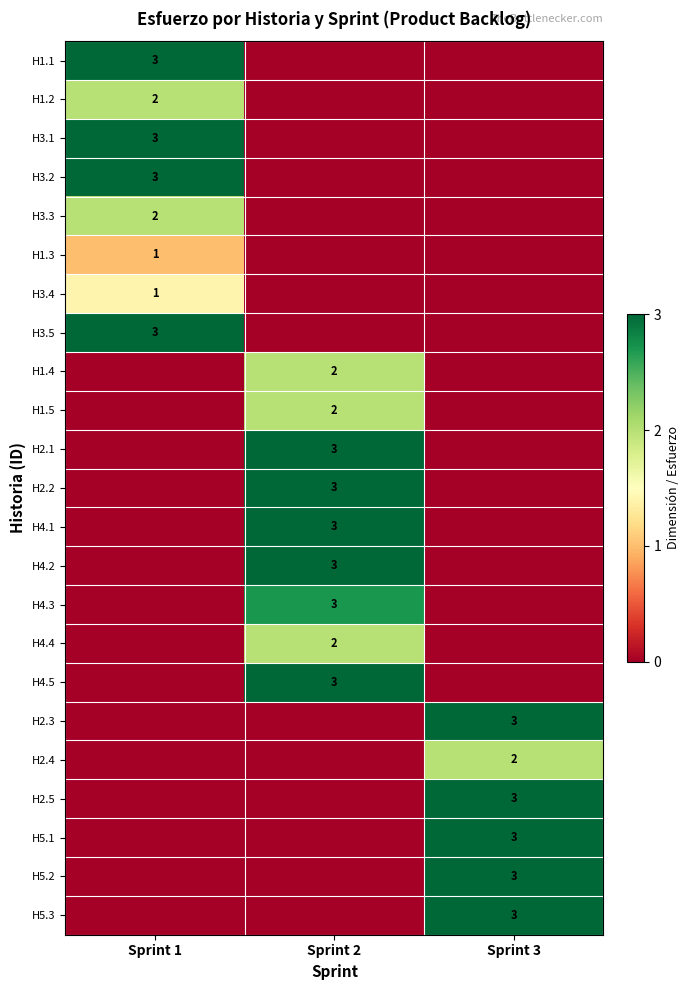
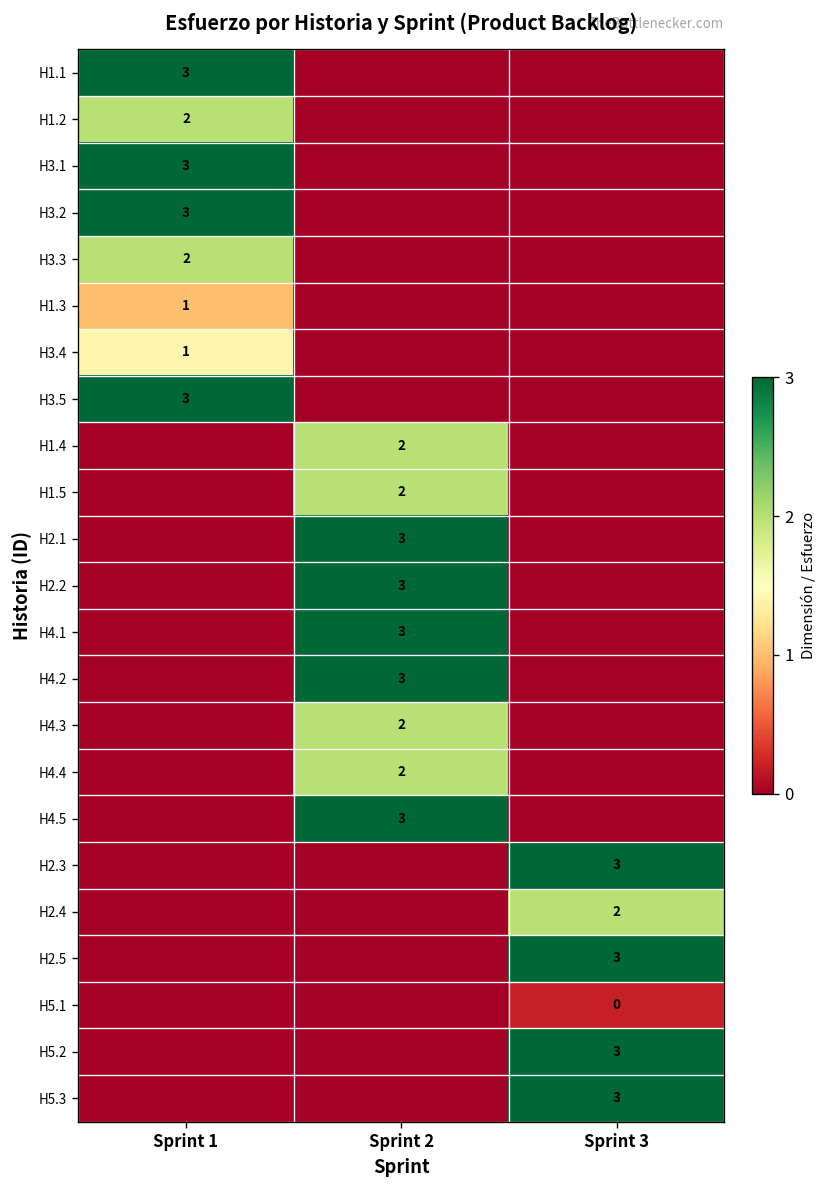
H4.3, Sprint 2: 3 -> 2
H5.1, Sprint 3: 3 -> 0
